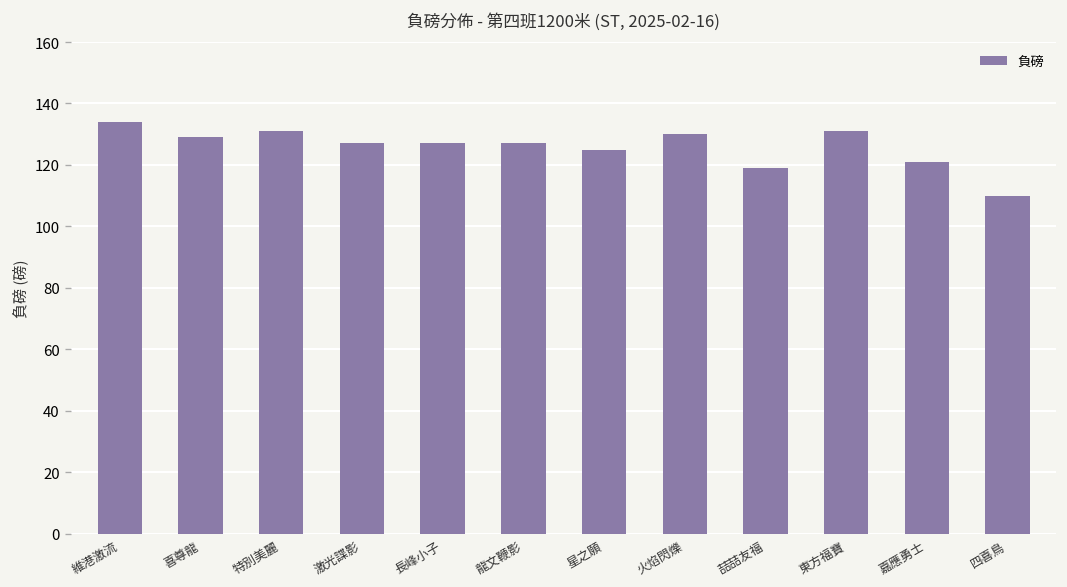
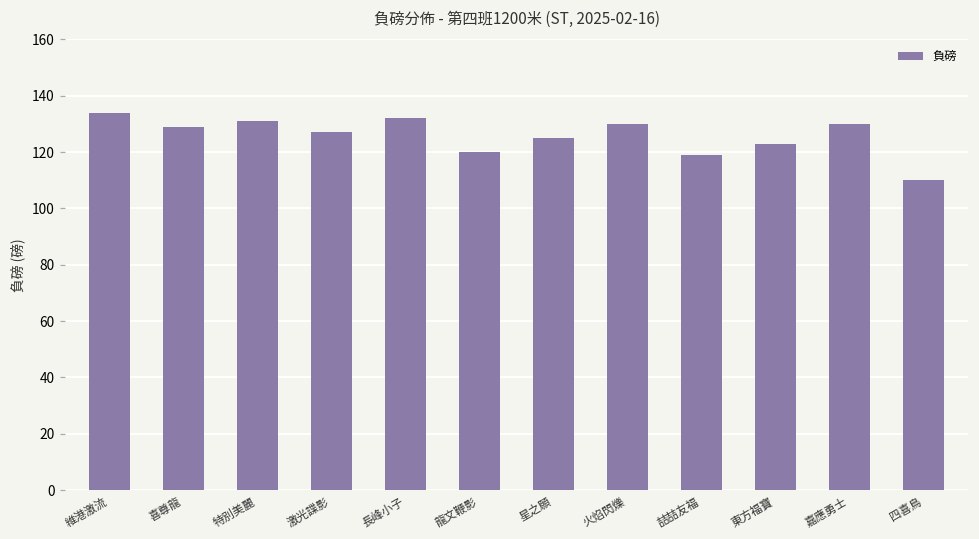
長峰小子: 127 -> 132
龍文鞭影: 127 -> 120
東方福寶: 131 -> 123
嘉應勇士: 121 -> 130
